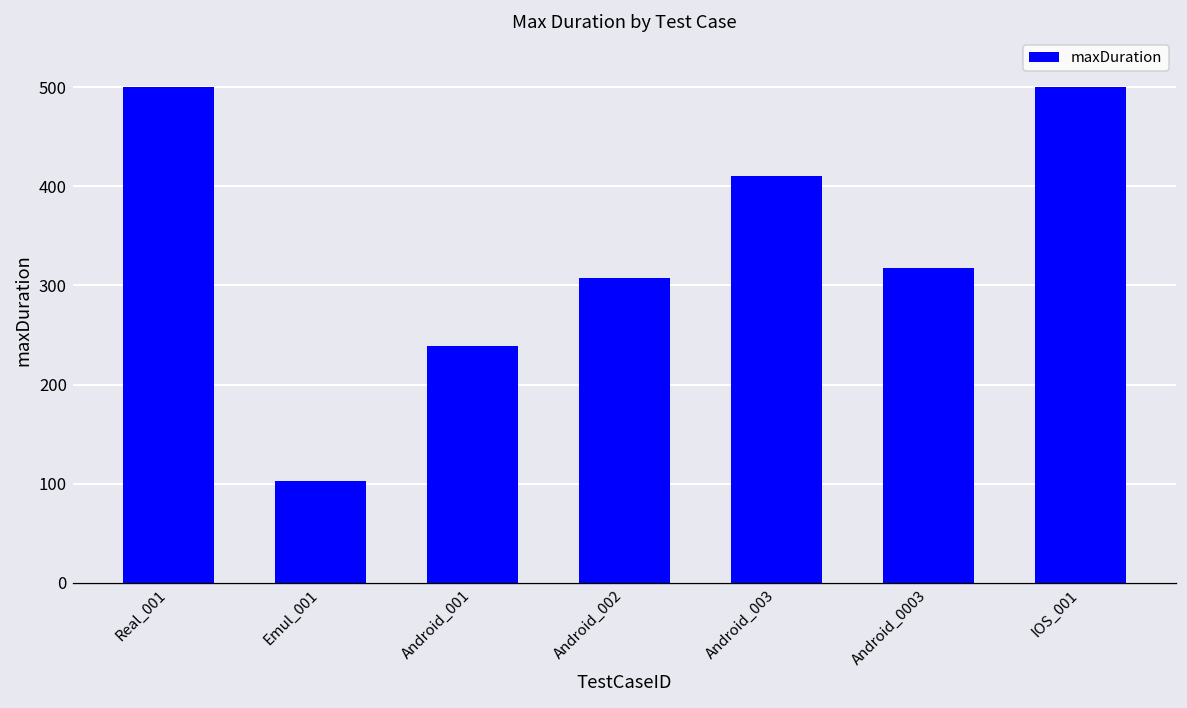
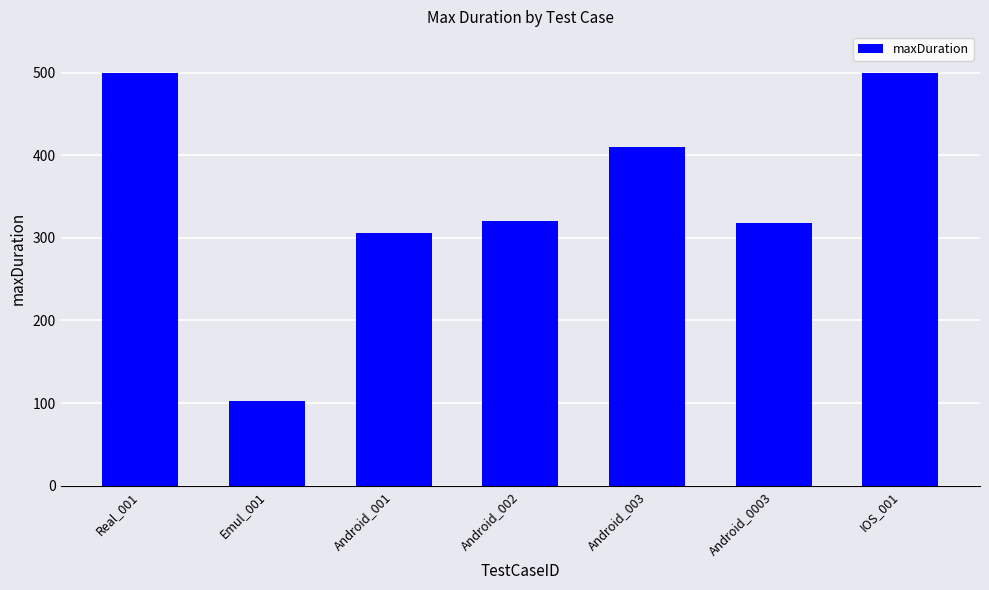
Android_001: 240 -> 310
Android_002: 310 -> 320
